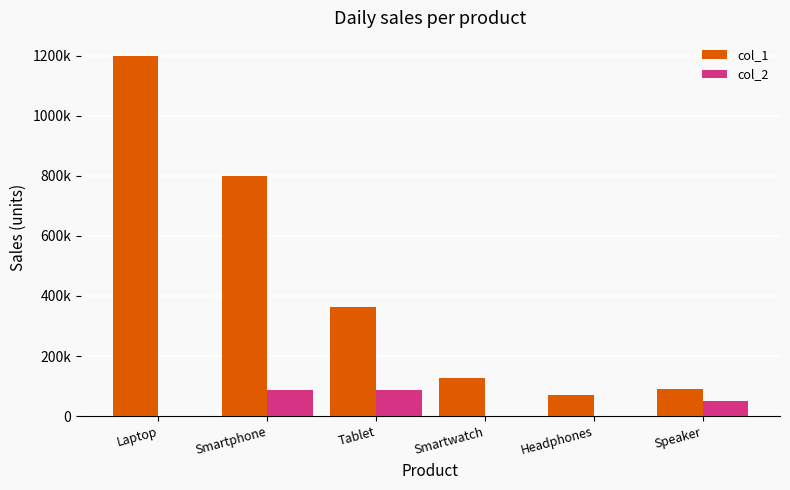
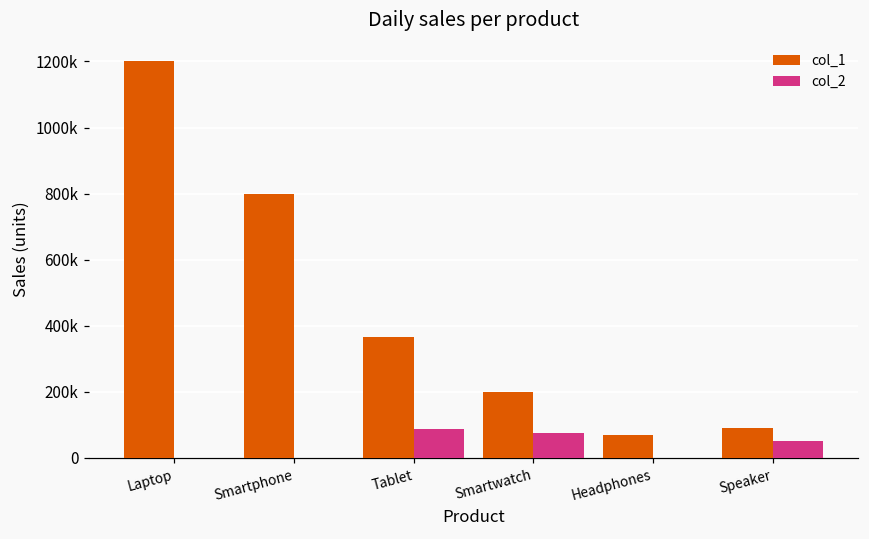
col_2, Smartphone: 90000 -> 0
col_1, Smartwatch: 130000 -> 200000
col_2, Smartwatch: 0 -> 80000
